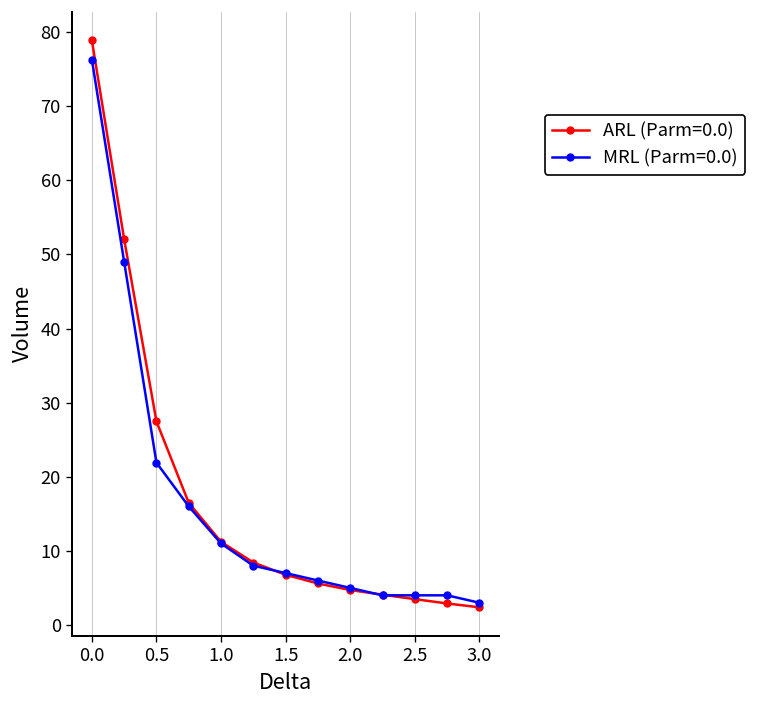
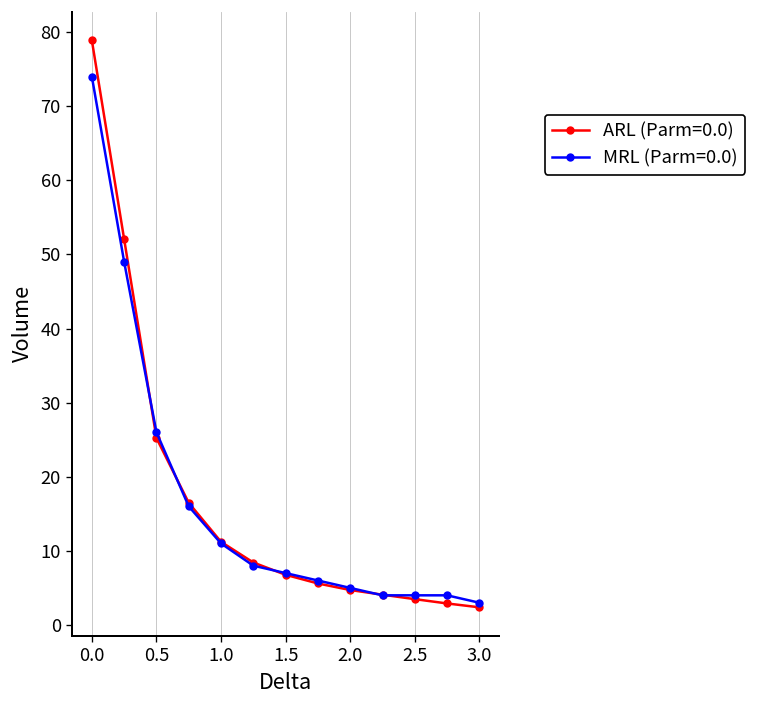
MRL (Parm=0.0), 0.0: 76 -> 74
ARL (Parm=0.0), 0.5: 27 -> 25
MRL (Parm=0.0), 0.5: 22 -> 26
